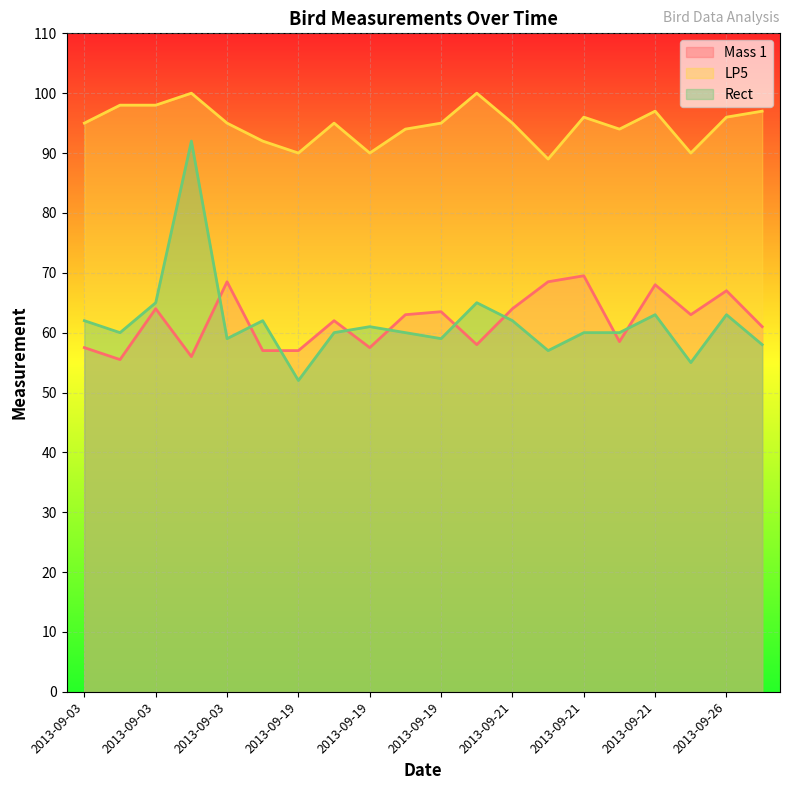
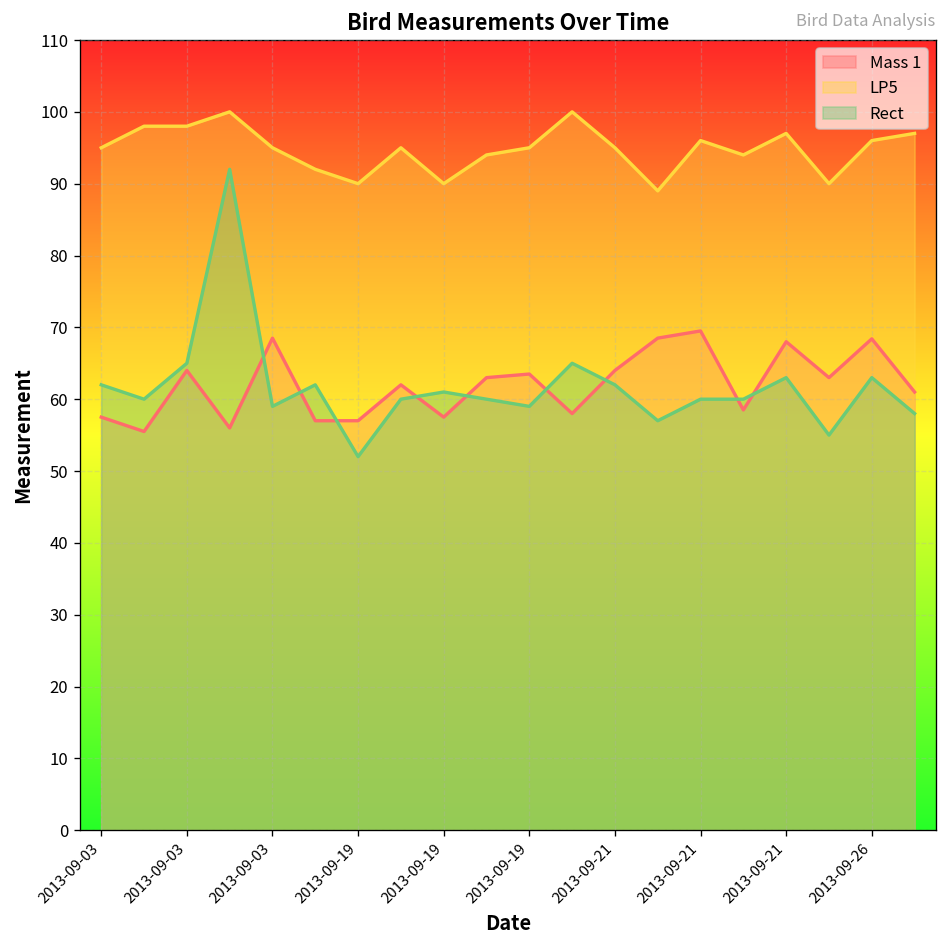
Mass 1, 2013-09-26: 67 -> 68
